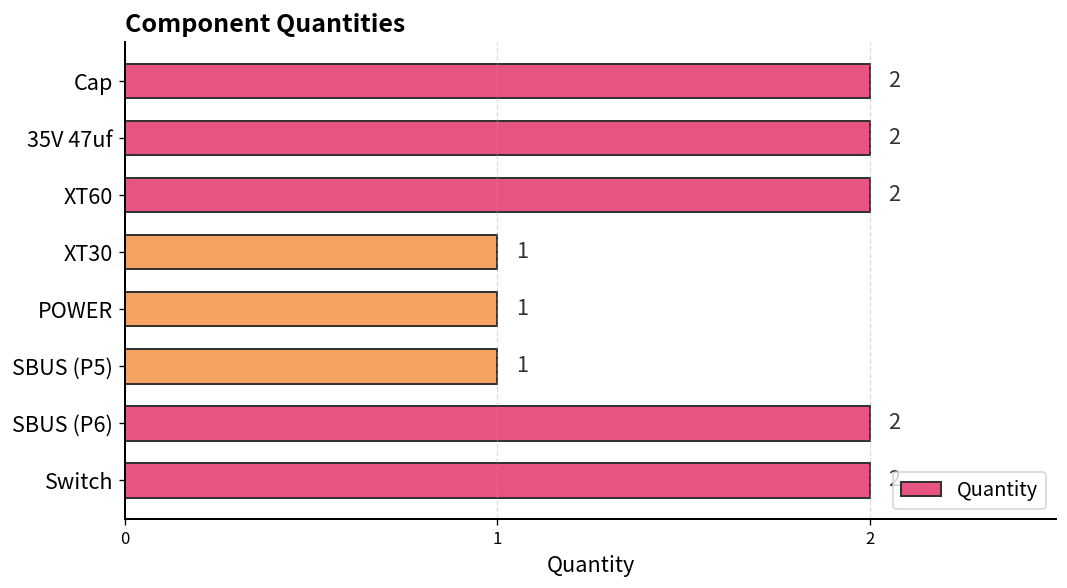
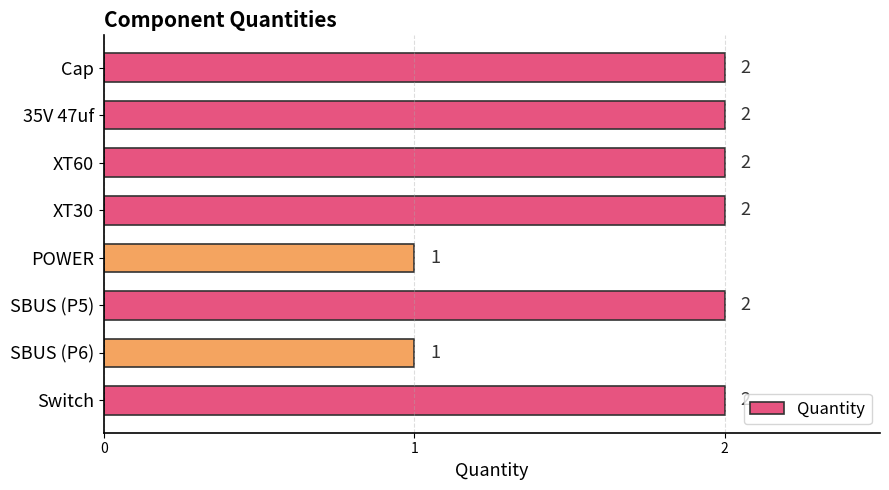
XT30: 1 -> 2
SBUS (P5): 1 -> 2
SBUS (P6): 2 -> 1
